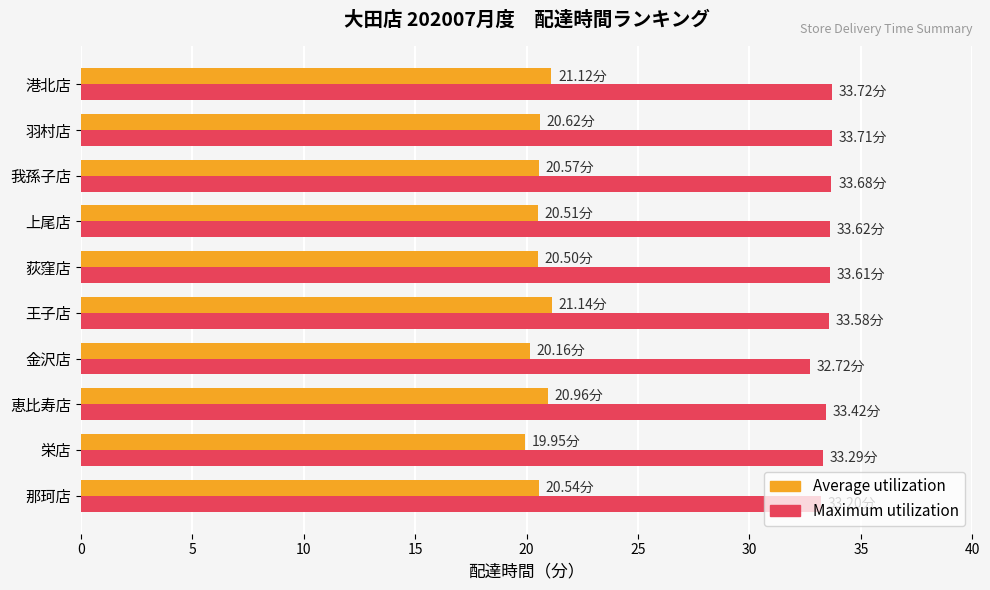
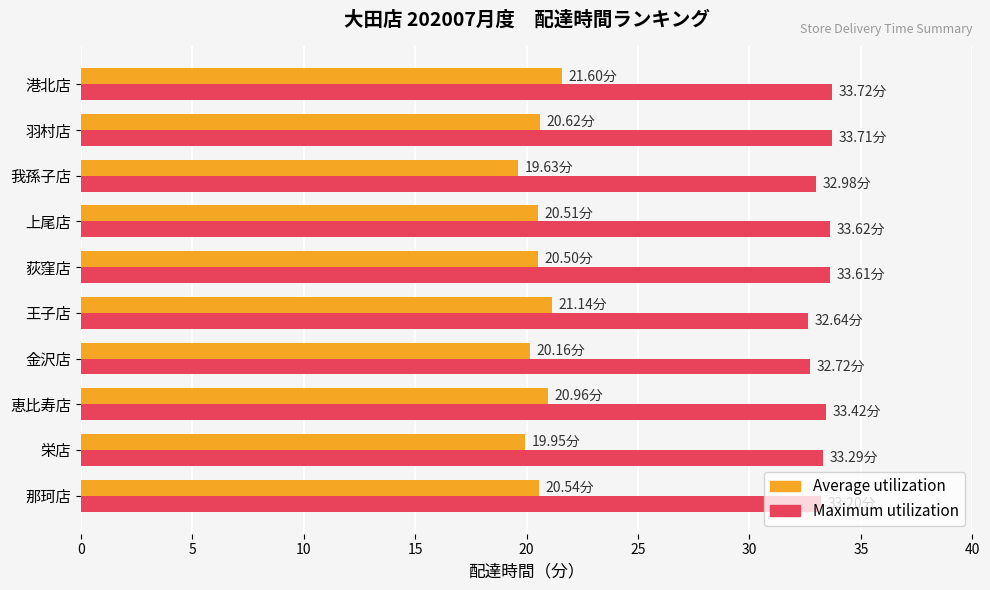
Average utilization, 港北店: 21.12分 -> 21.60分
Average utilization, 我孫子店: 20.57分 -> 19.63分
Maximum utilization, 我孫子店: 33.68分 -> 32.98分
Maximum utilization, 王子店: 33.58分 -> 32.64分
